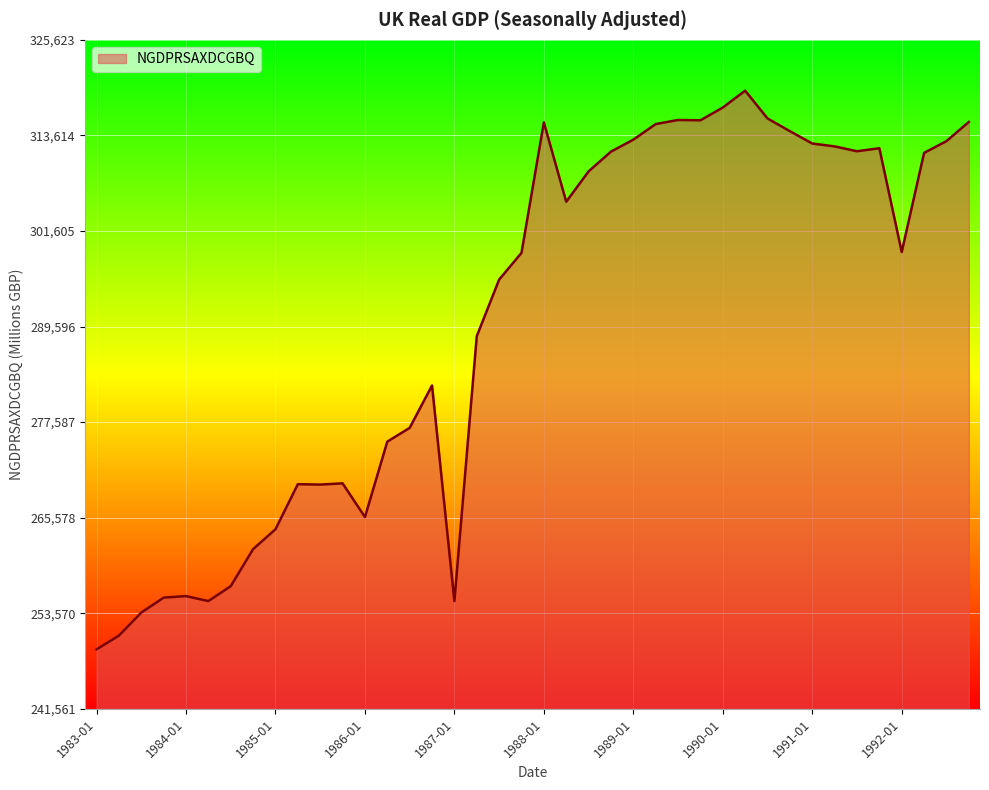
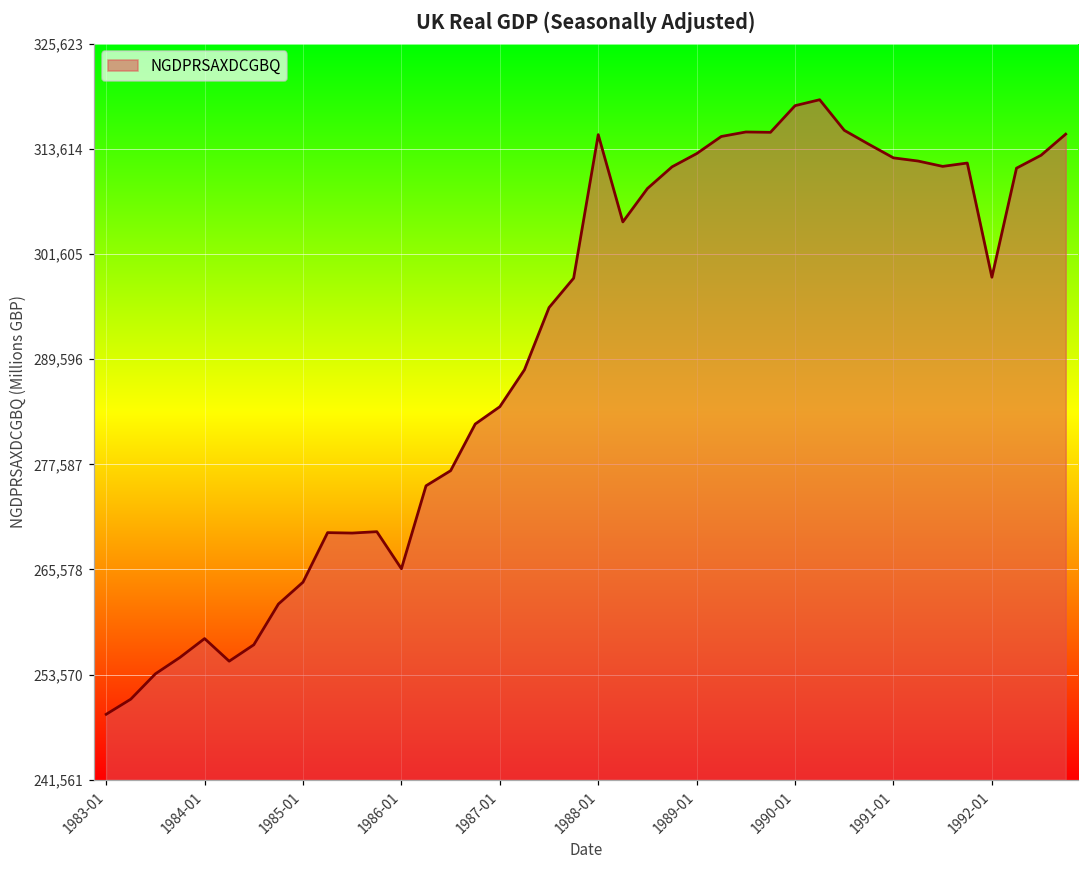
1984-01: 256,000 -> 258,000
1987-01: 255,000 -> 284,000
1990-01: 317,000 -> 319,000
